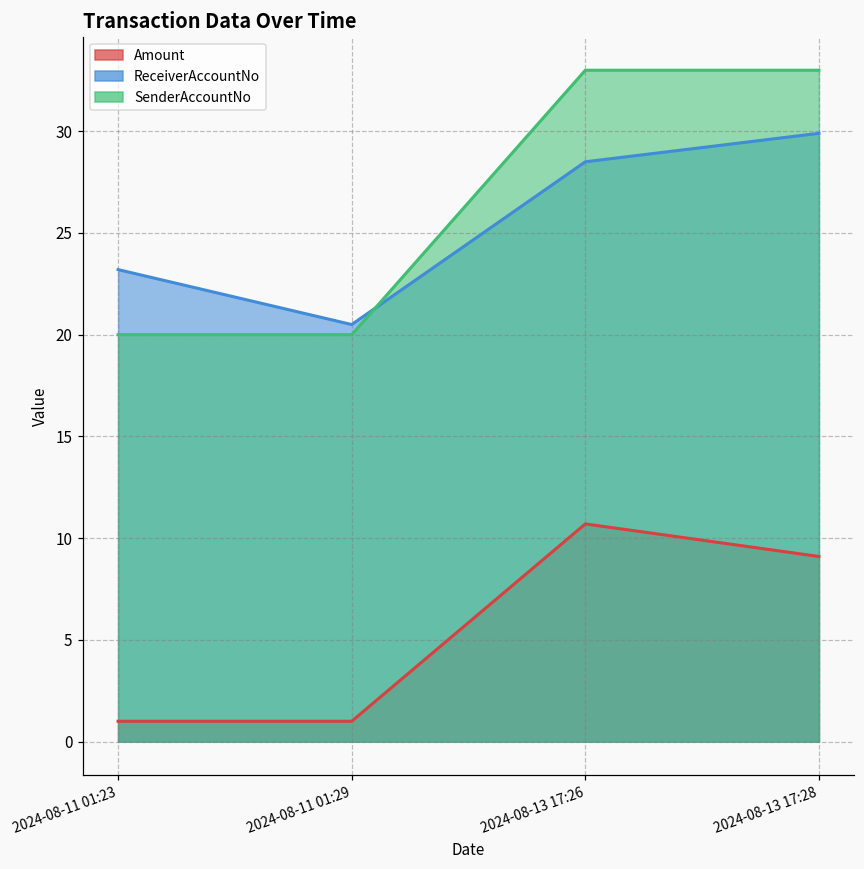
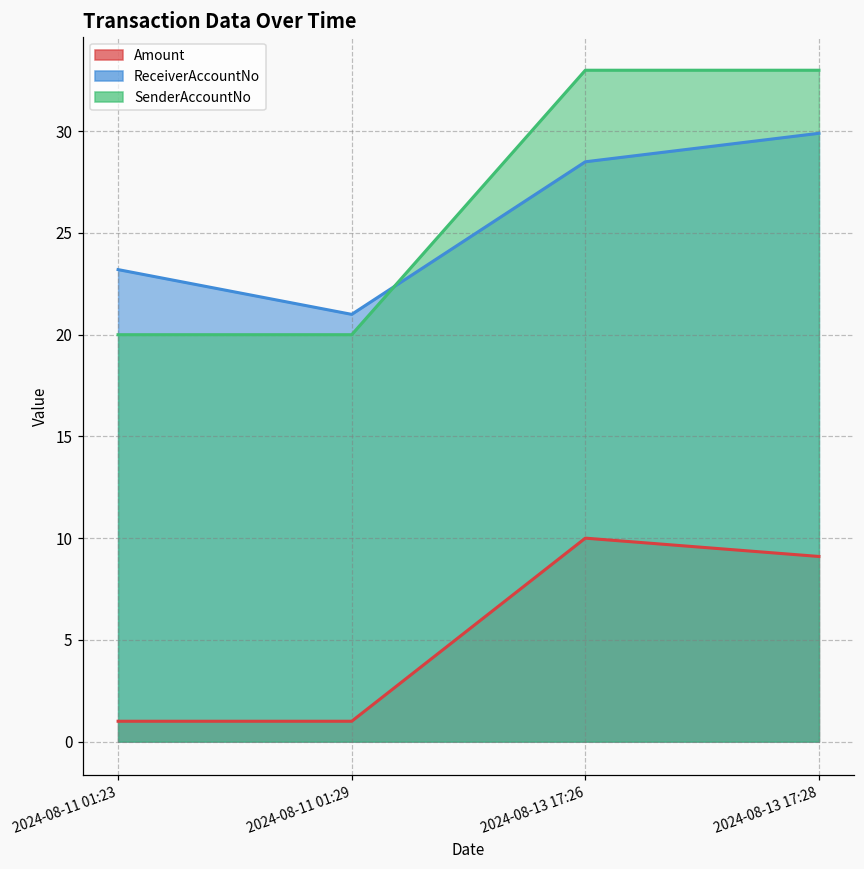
ReceiverAccountNo, 2024-08-11 01:29: 20.5 -> 21.0
Amount, 2024-08-13 17:26: 10.7 -> 10.0
